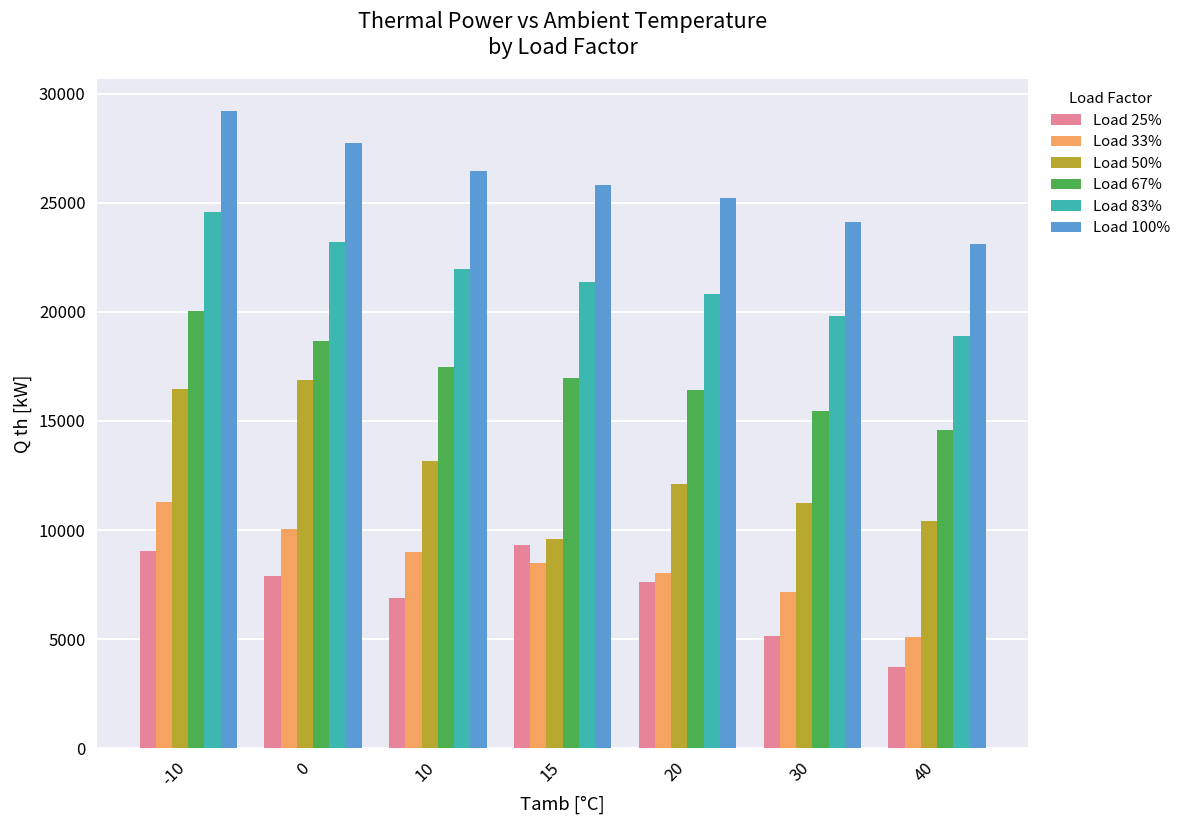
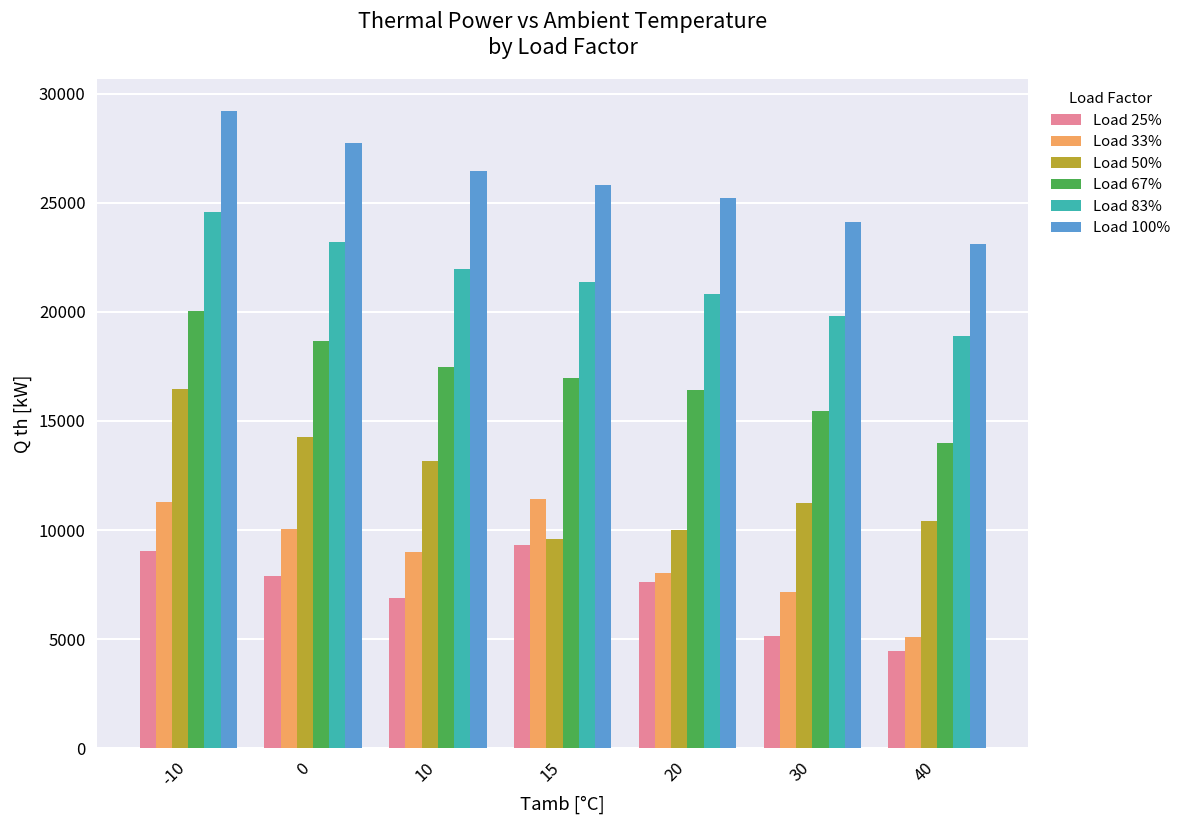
Load 50%, 0: 16900 -> 14300
Load 33%, 15: 8500 -> 11400
Load 50%, 20: 12100 -> 10000
Load 25%, 40: 3700 -> 4500
Load 67%, 40: 14600 -> 14000
